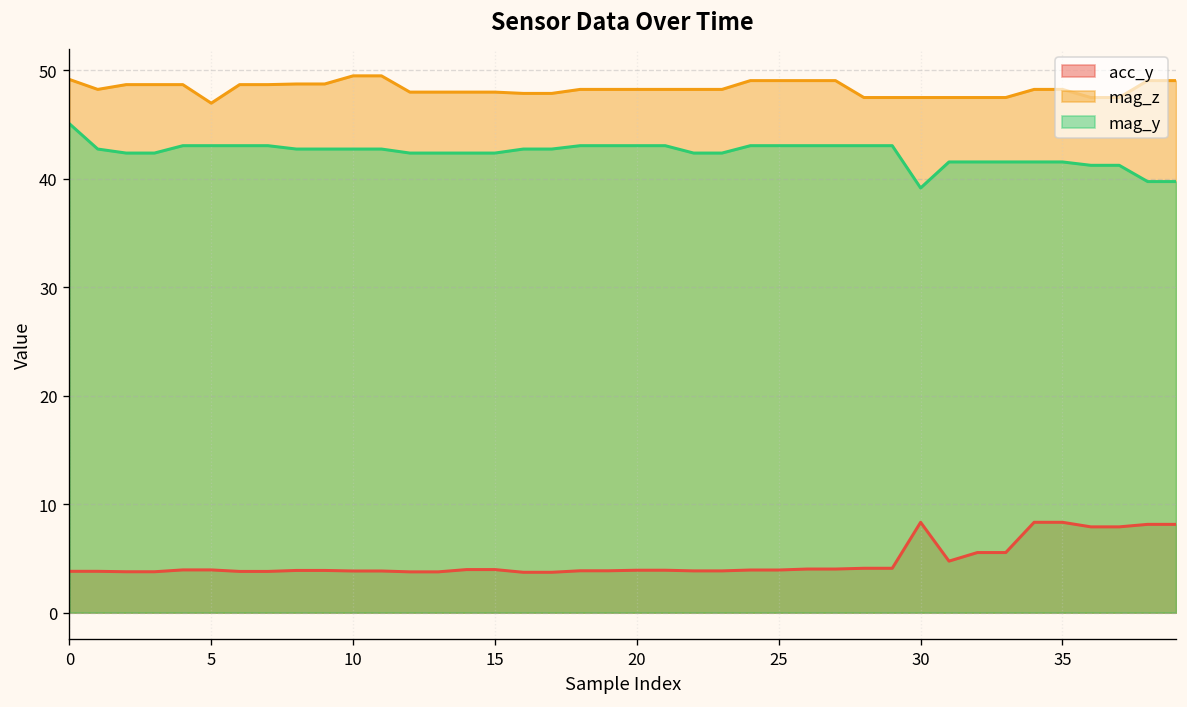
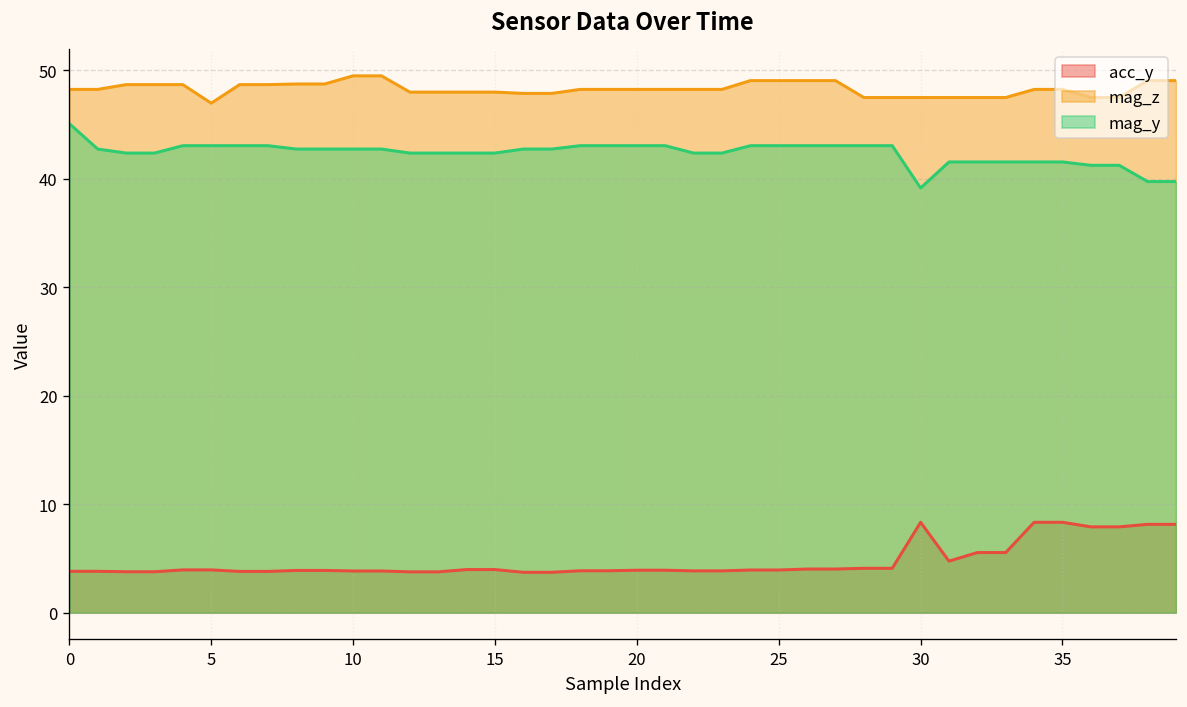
mag_z, 0: 49 -> 48
